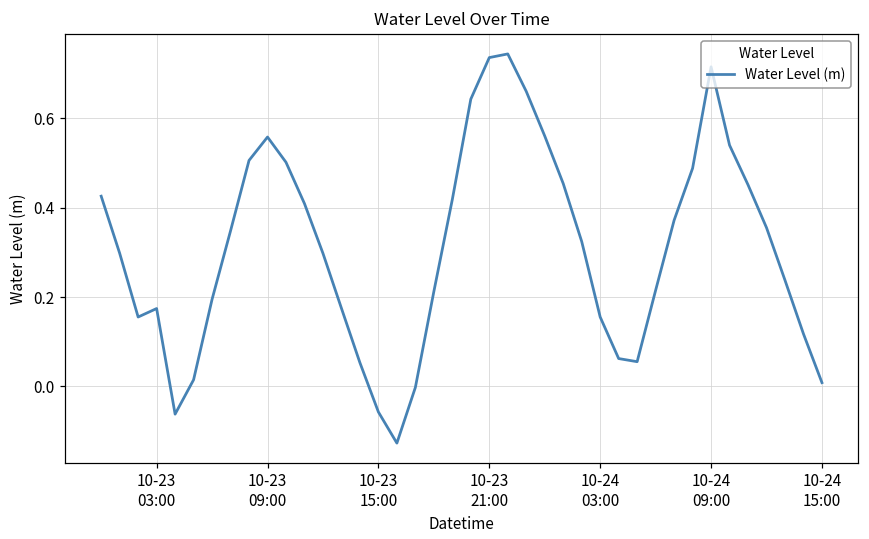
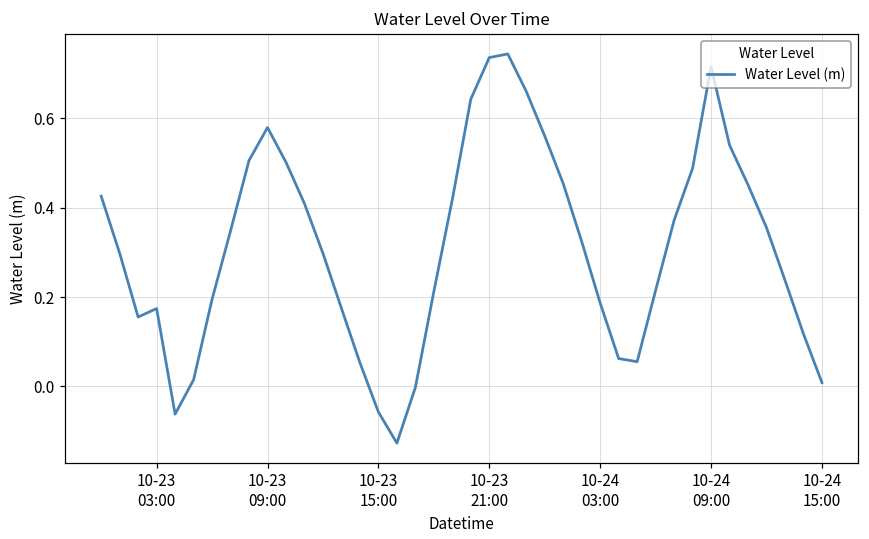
10-23 09:00: 0.56 -> 0.58
10-24 03:00: 0.16 -> 0.19
